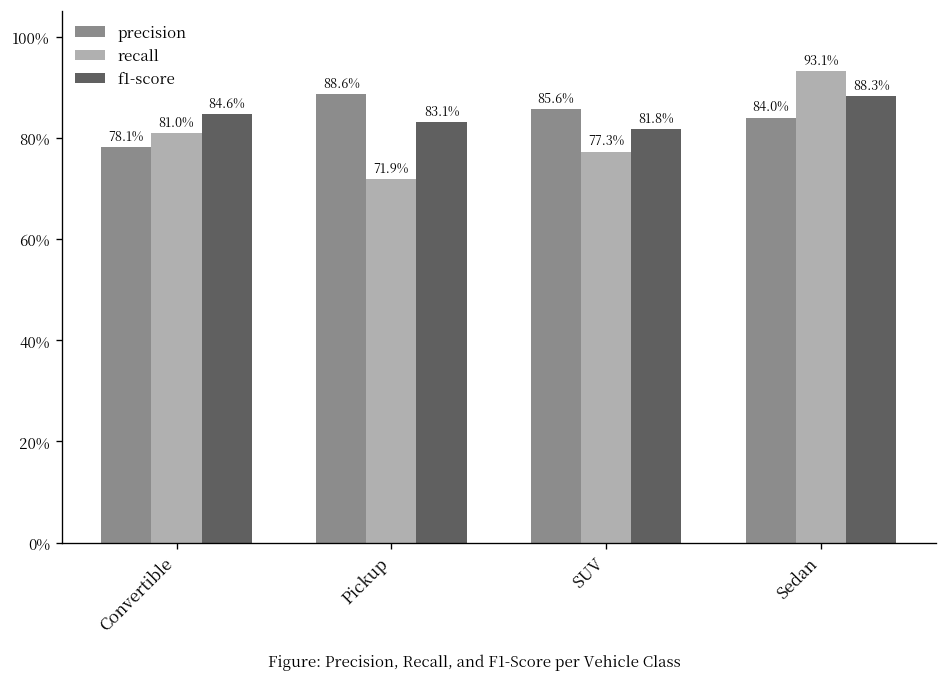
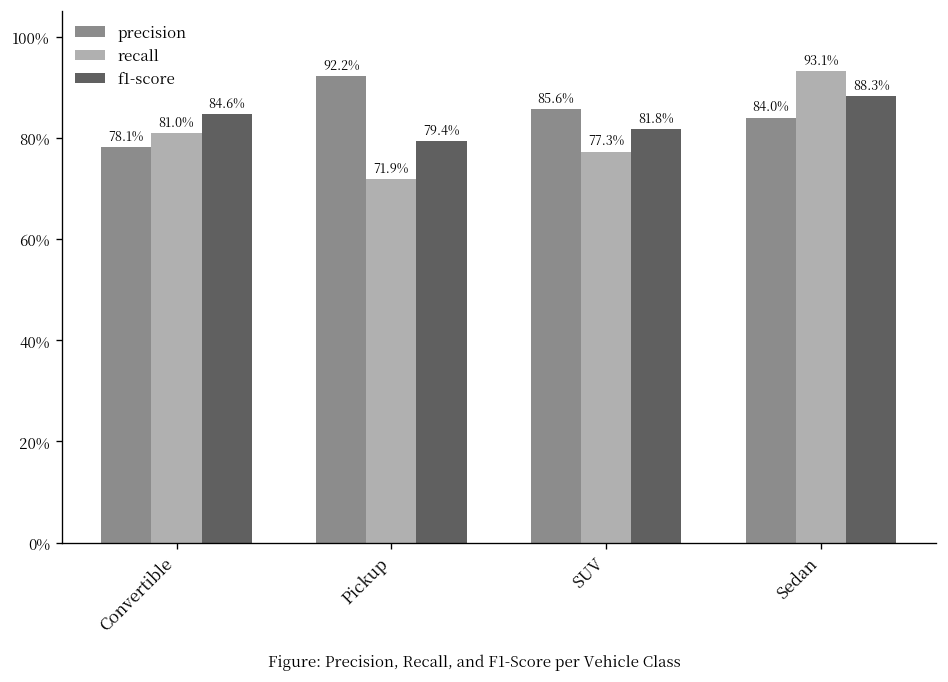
precision, Pickup: 88.6% -> 92.2%
f1-score, Pickup: 83.1% -> 79.4%
